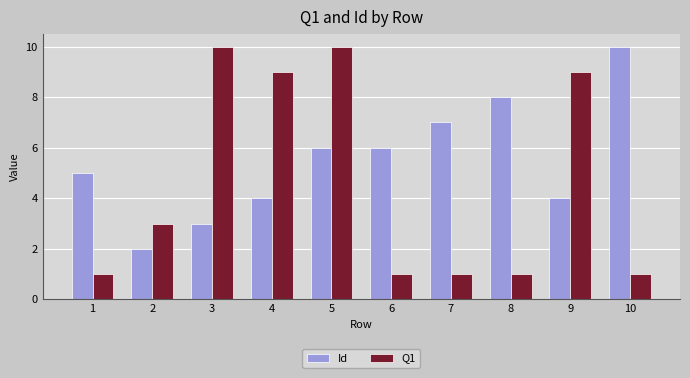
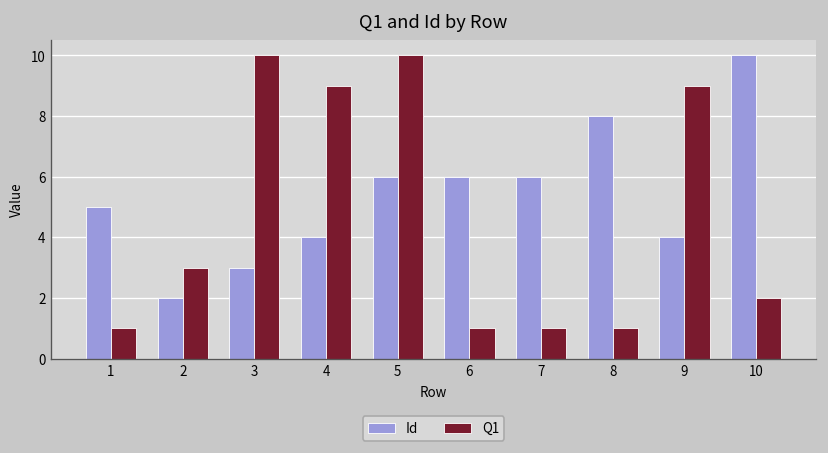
Id, 7: 7 -> 6
Q1, 10: 1 -> 2
